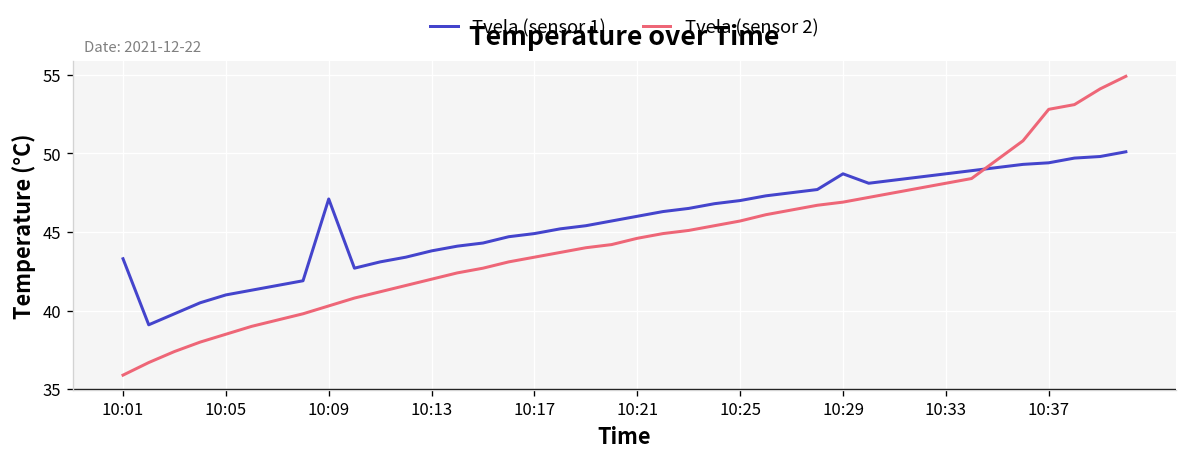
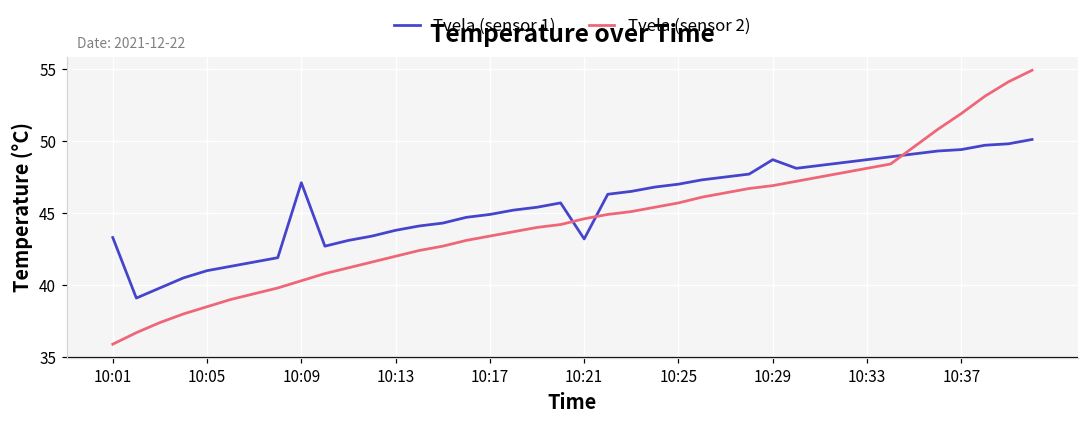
Tvela (sensor 1), 10:21: 46.0 -> 43.2
Tvela (sensor 2), 10:37: 52.8 -> 51.9
